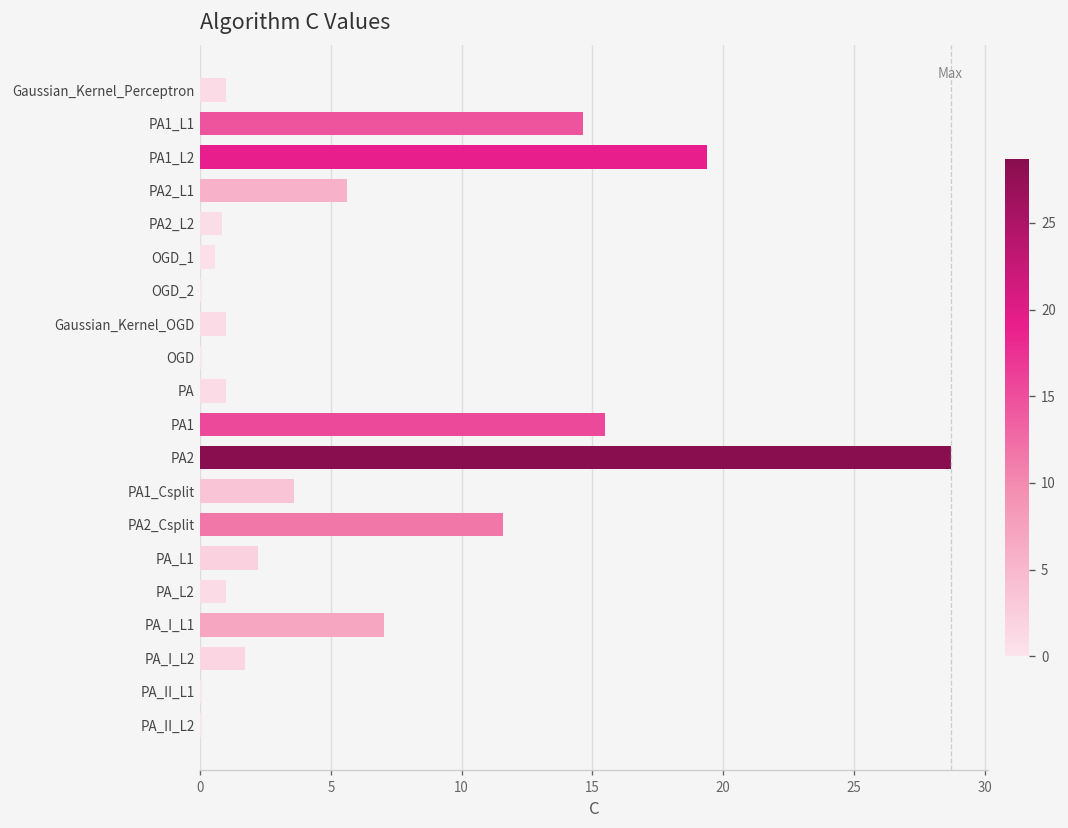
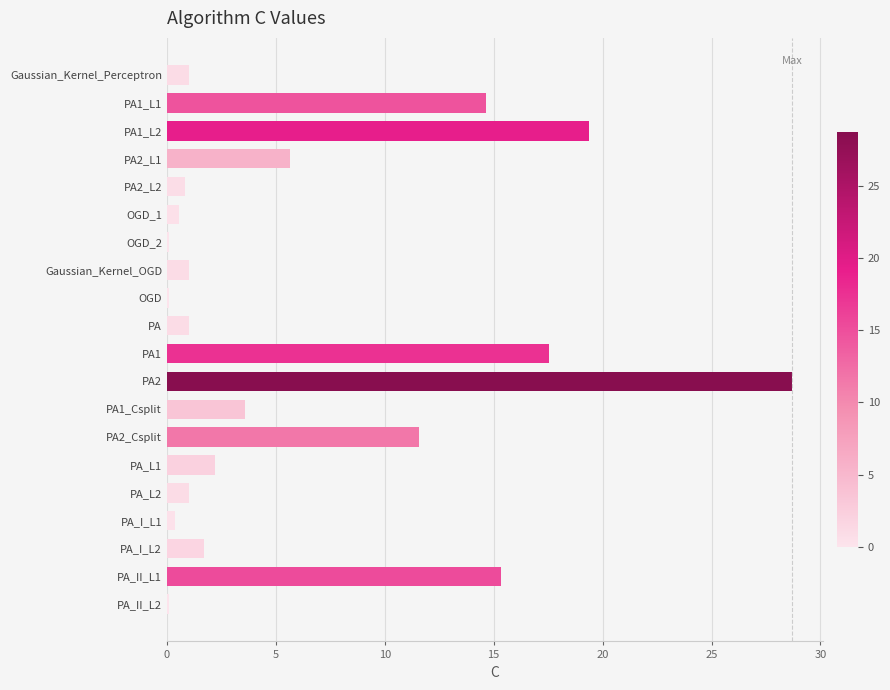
PA1: 15.5 -> 17.5
PA_I_L1: 7.0 -> 0.4
PA_II_L1: 0.1 -> 15.3
